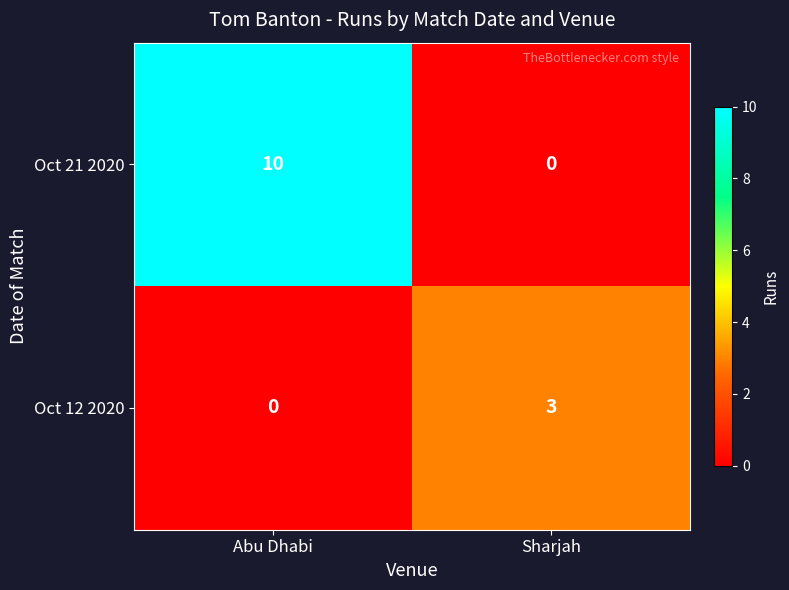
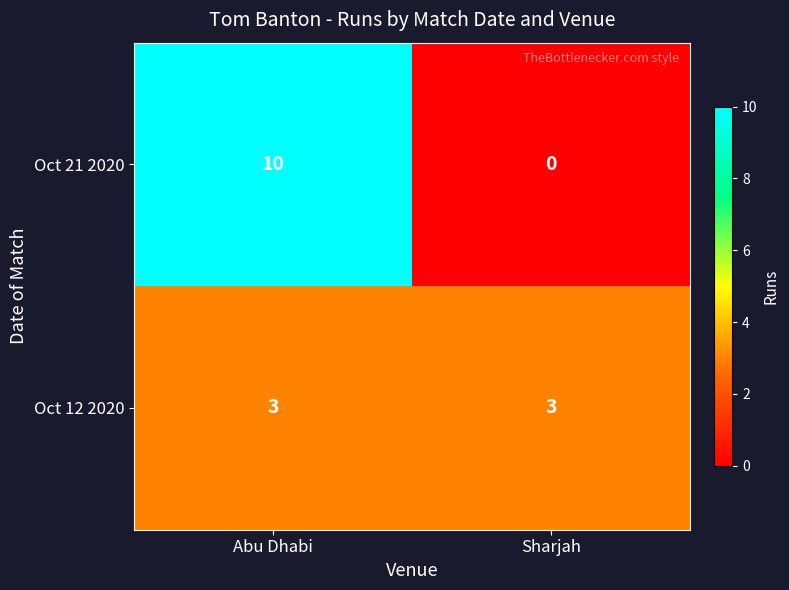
Oct 12 2020, Abu Dhabi: 0 -> 3
